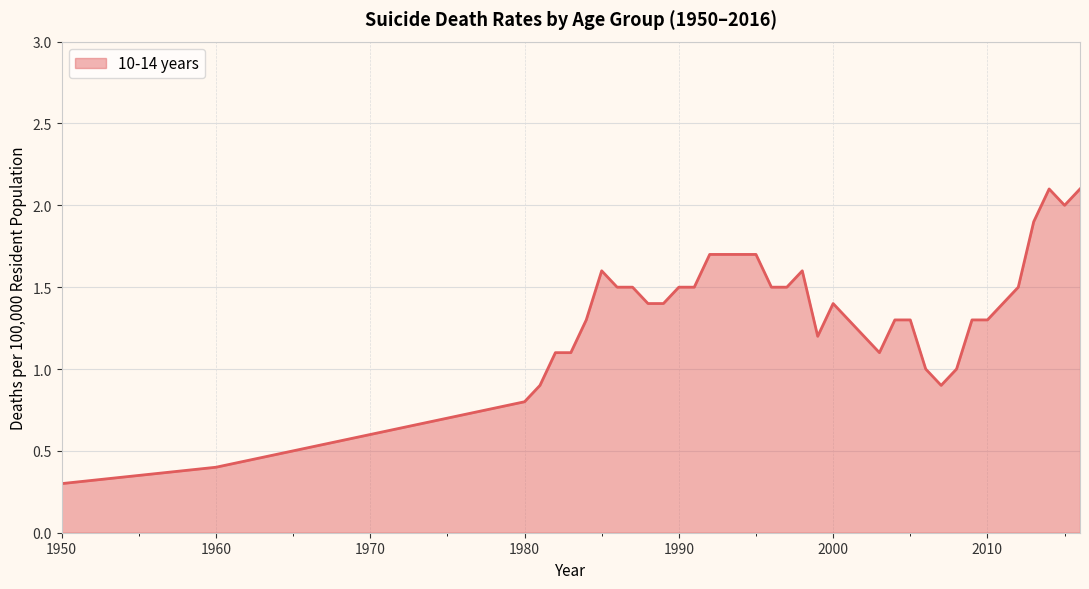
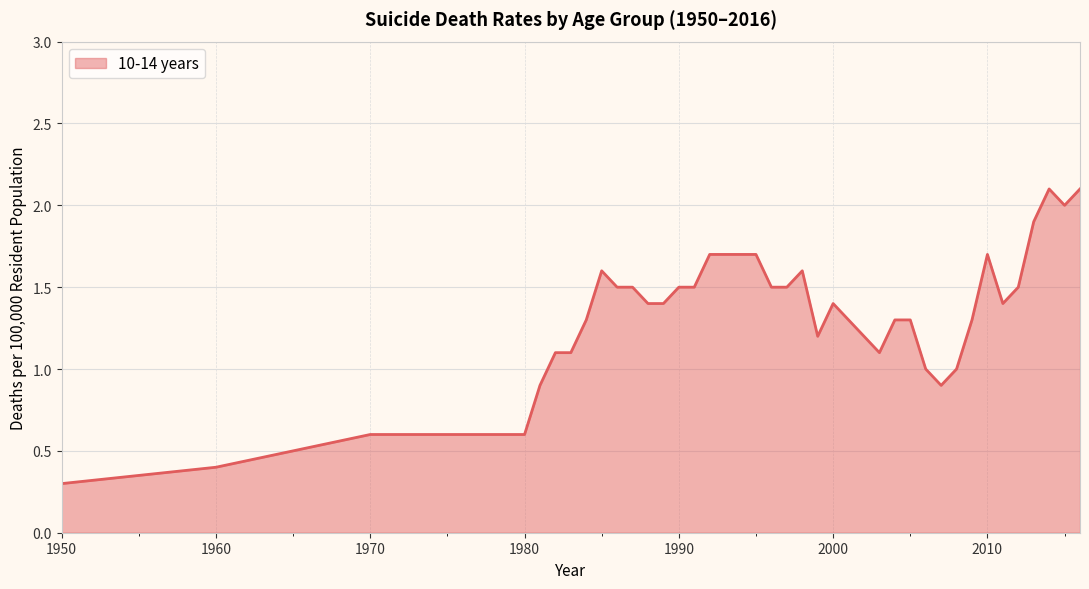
1980: 0.8 -> 0.6
2010: 1.3 -> 1.7
